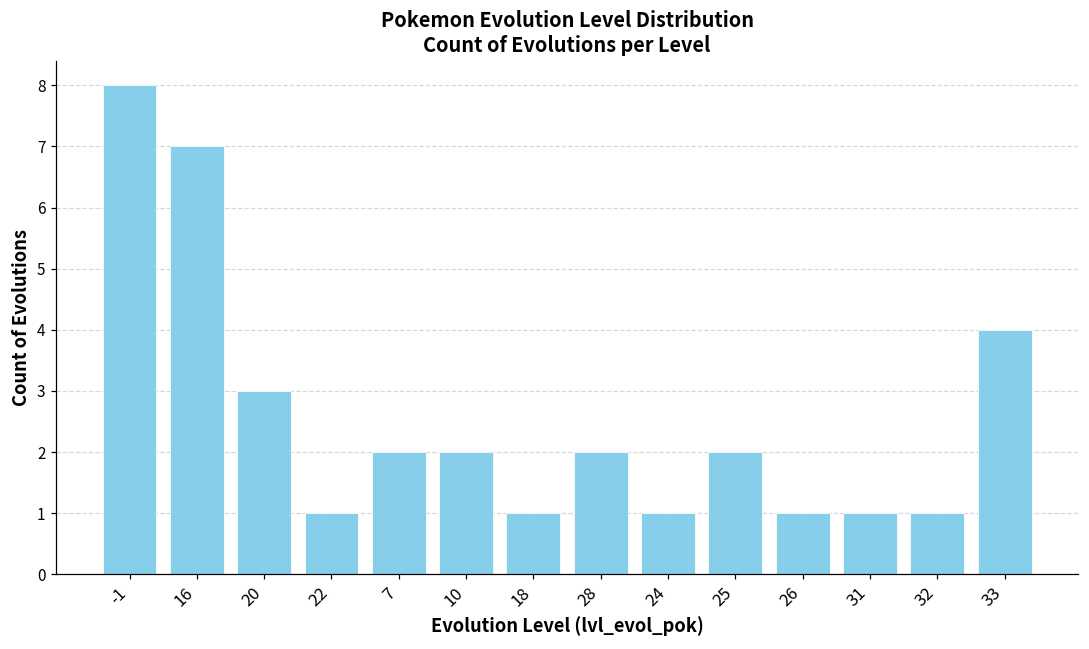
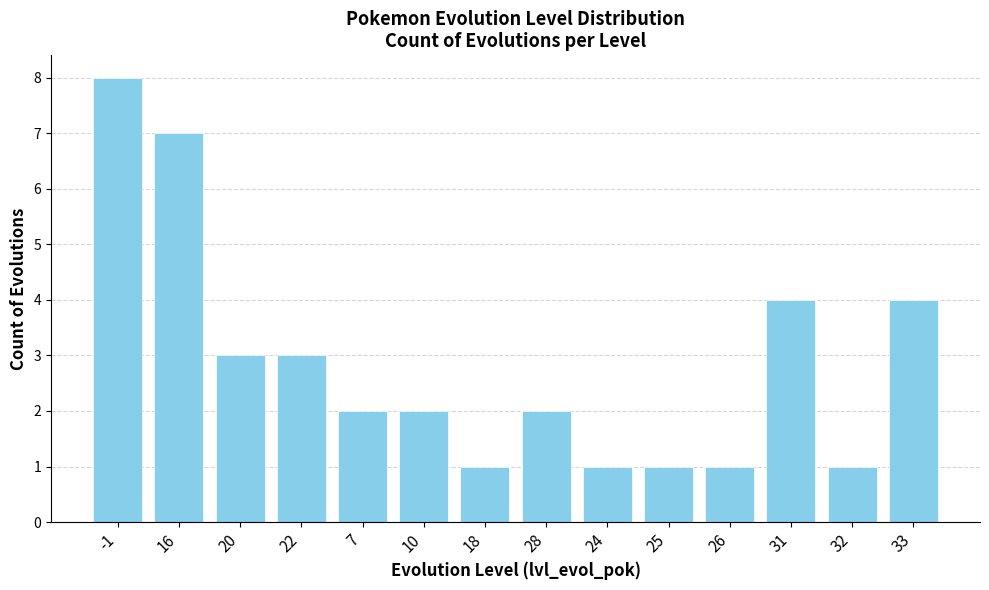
22: 1 -> 3
25: 2 -> 1
31: 1 -> 4
